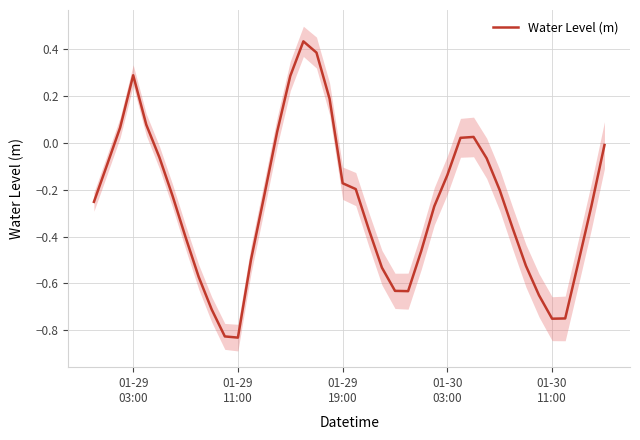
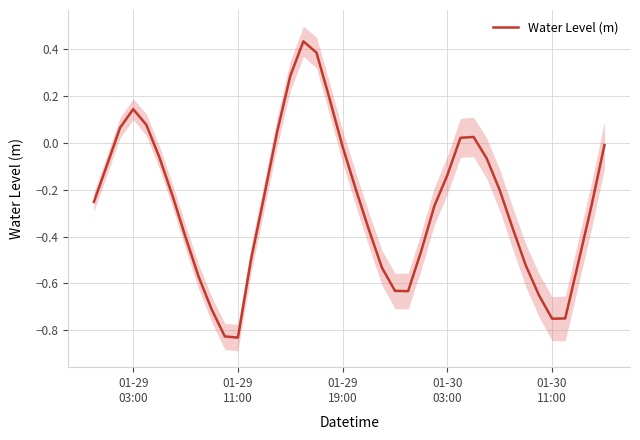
Water Level (m), 01-29 03:00: 0.29 -> 0.14
Water Level (m), 01-29 19:00: -0.17 -> -0.02
